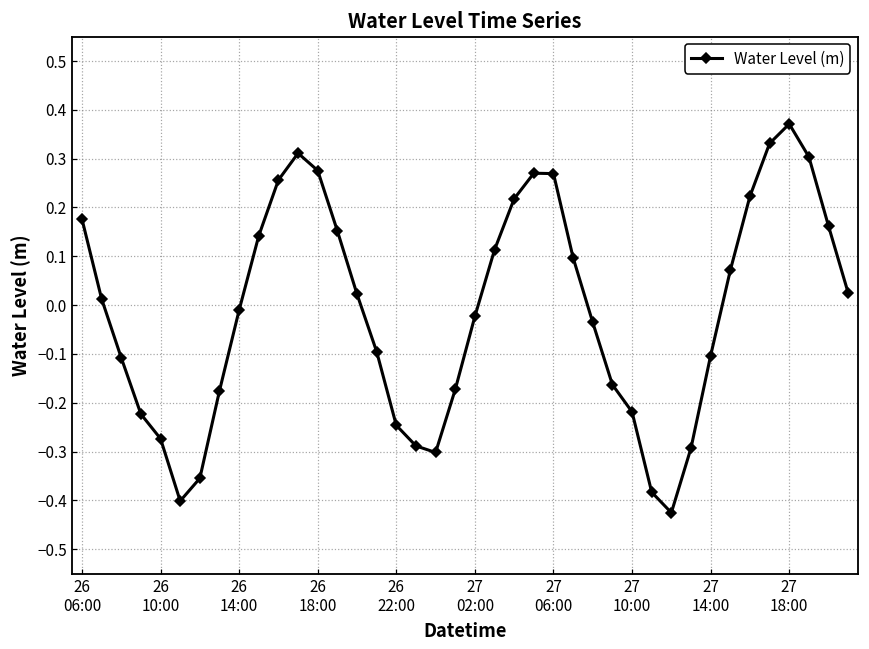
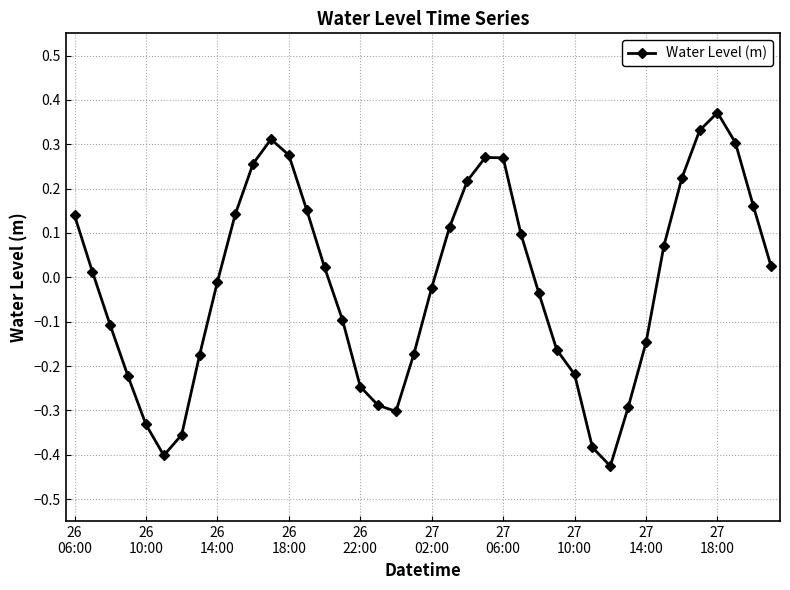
26 06:00: 0.18 -> 0.14
26 10:00: -0.27 -> -0.33
27 14:00: -0.10 -> -0.15
